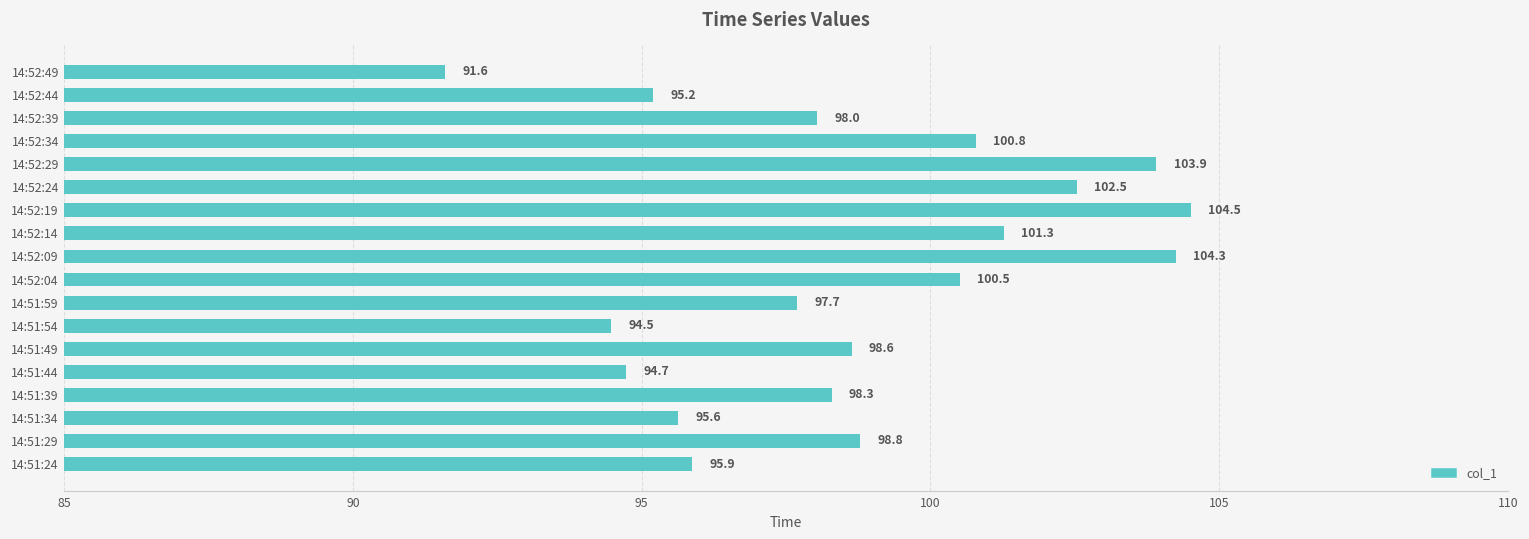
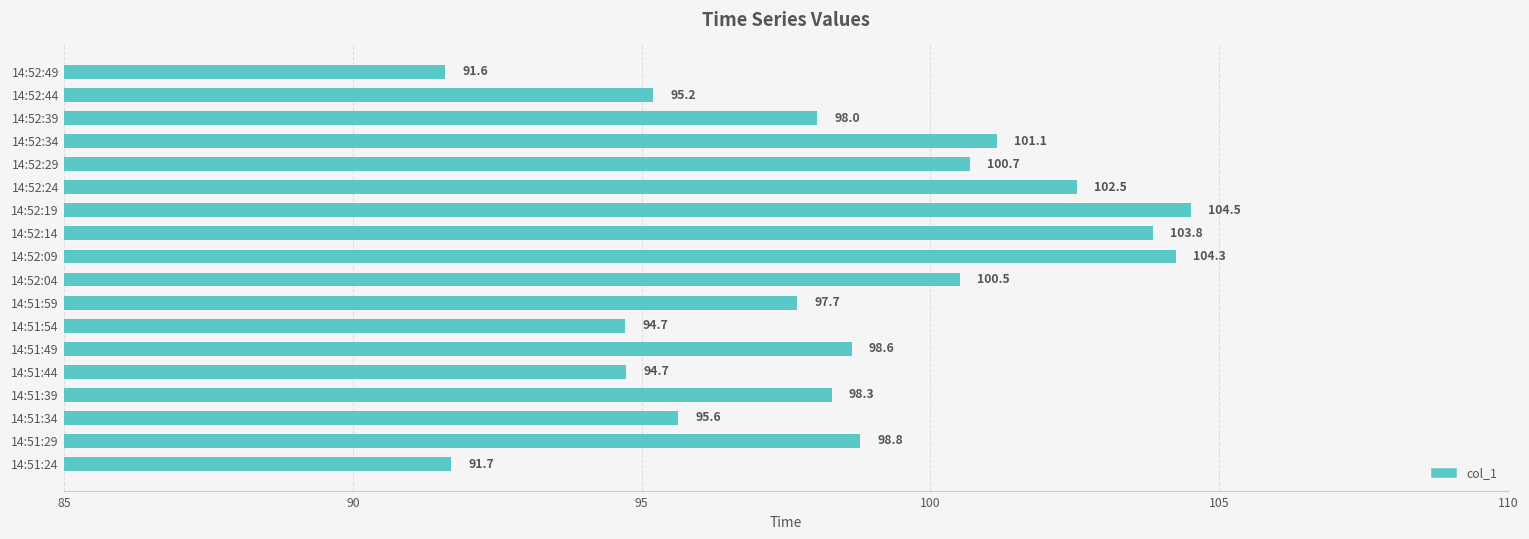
14:52:34: 100.8 -> 101.1
14:52:29: 103.9 -> 100.7
14:52:14: 101.3 -> 103.8
14:51:54: 94.5 -> 94.7
14:51:24: 95.9 -> 91.7
